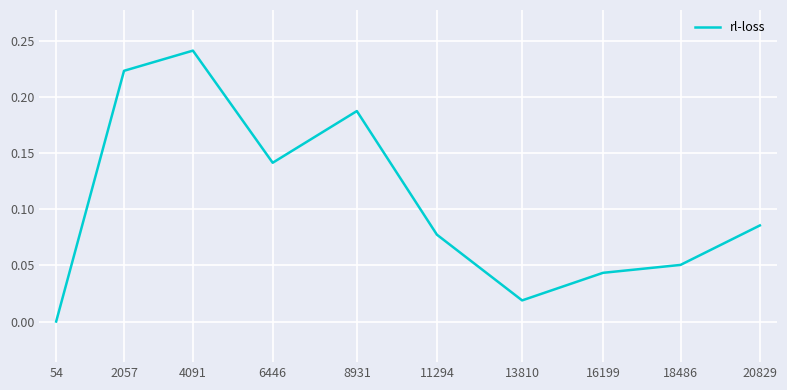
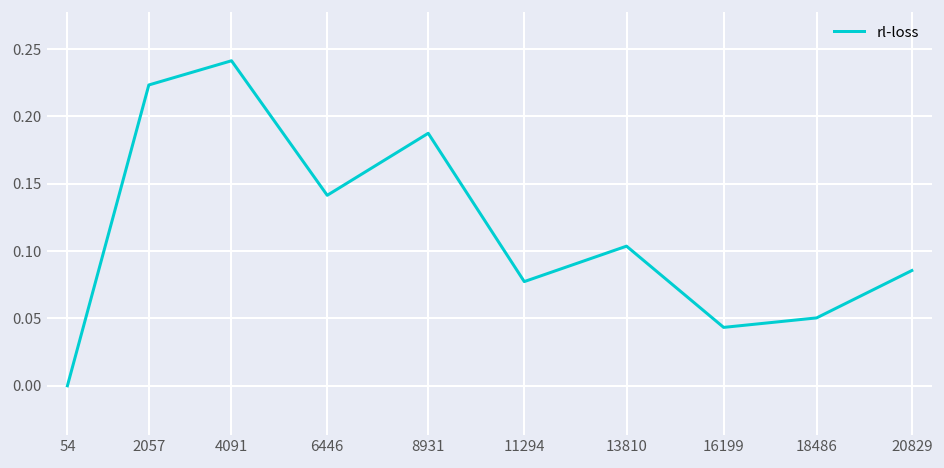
13810: 0.019 -> 0.104
